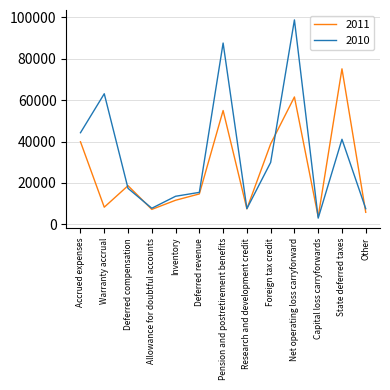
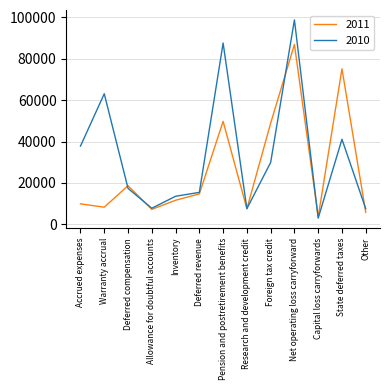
2011, Accrued expenses: 40000 -> 10000
2010, Accrued expenses: 44000 -> 38000
2011, Pension and postretirement benefits: 55000 -> 50000
2011, Foreign tax credit: 39000 -> 49000
2011, Net operating loss carryforward: 62000 -> 87000
